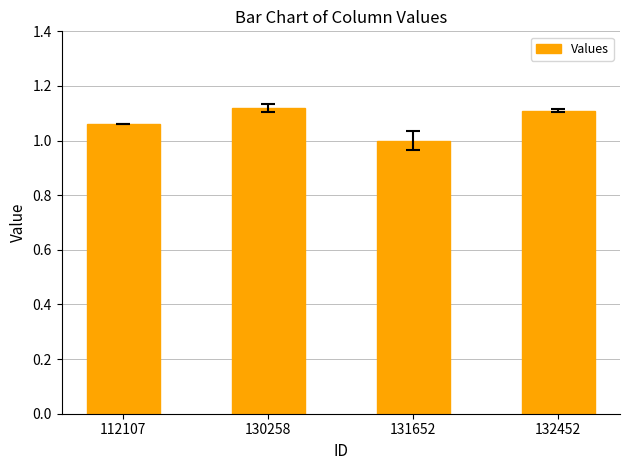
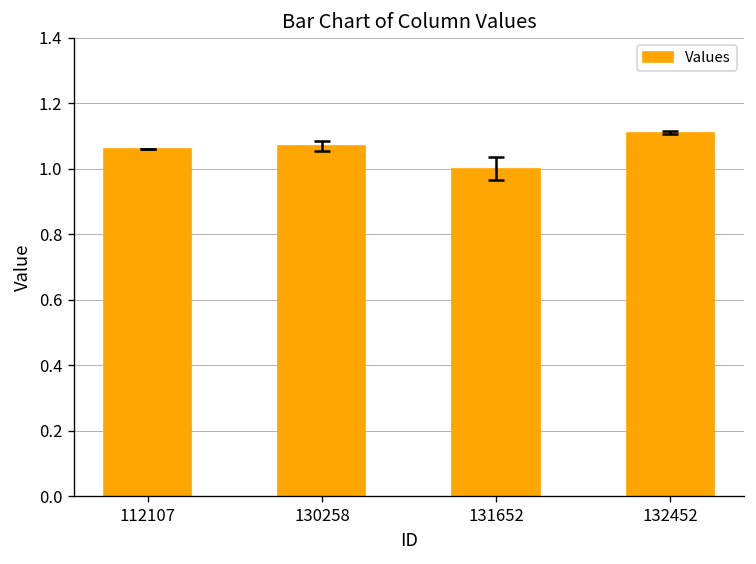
Values, 130258: 1.12 -> 1.07
